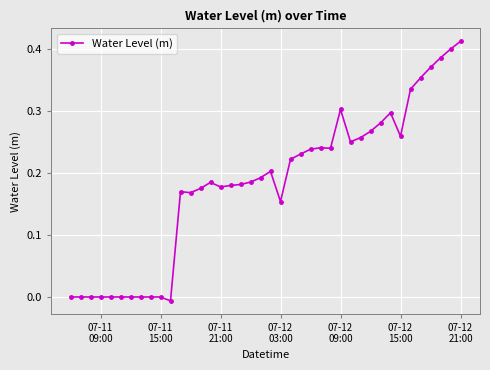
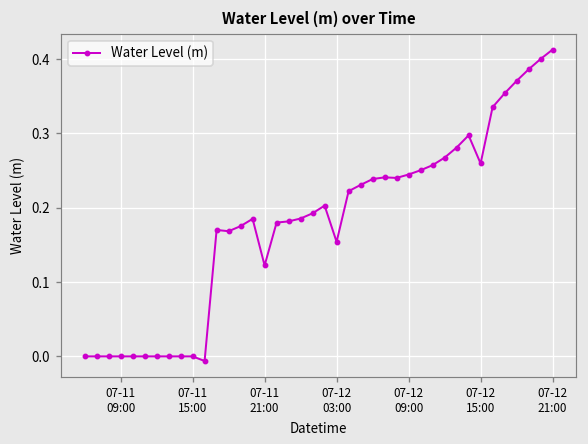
07-11 21:00: 0.18 -> 0.12
07-12 09:00: 0.30 -> 0.24
